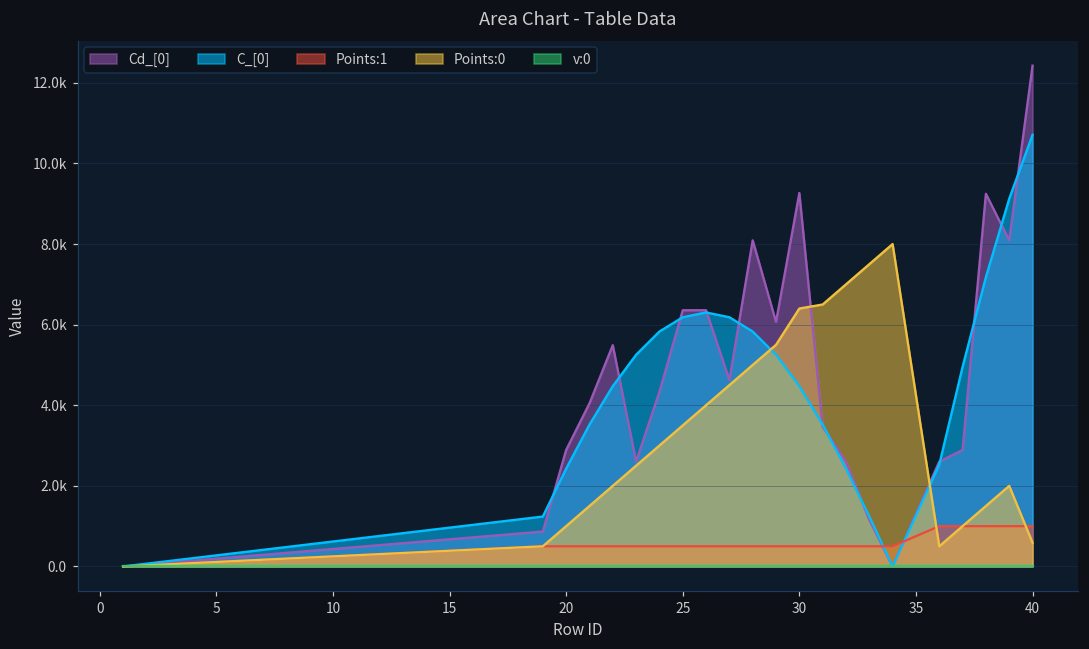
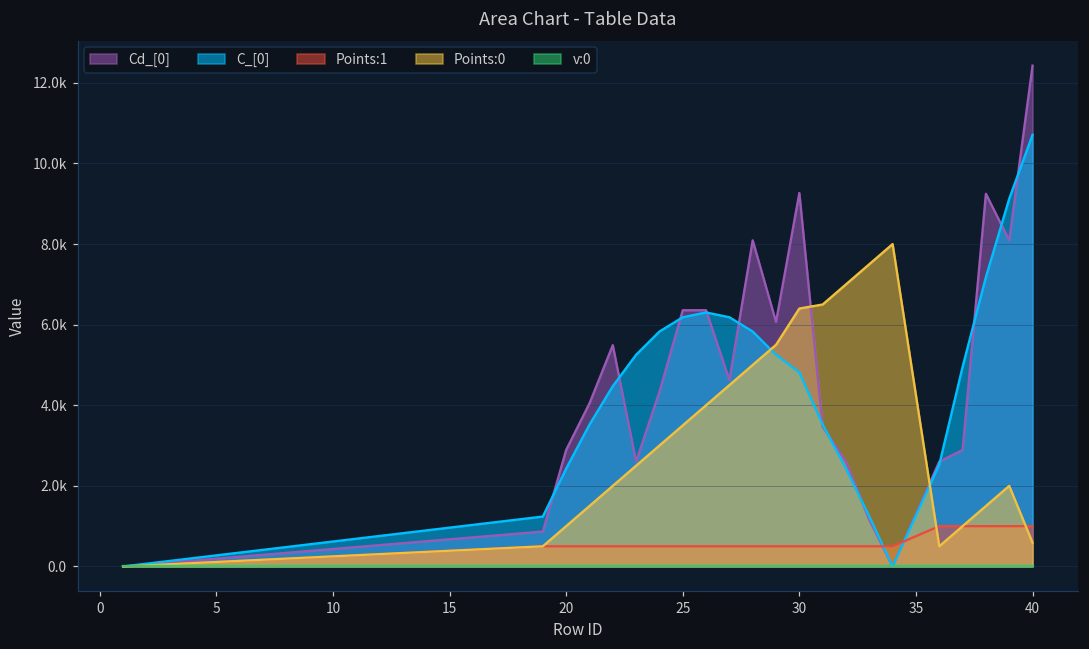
C_[0], 30: 4500 -> 4800
